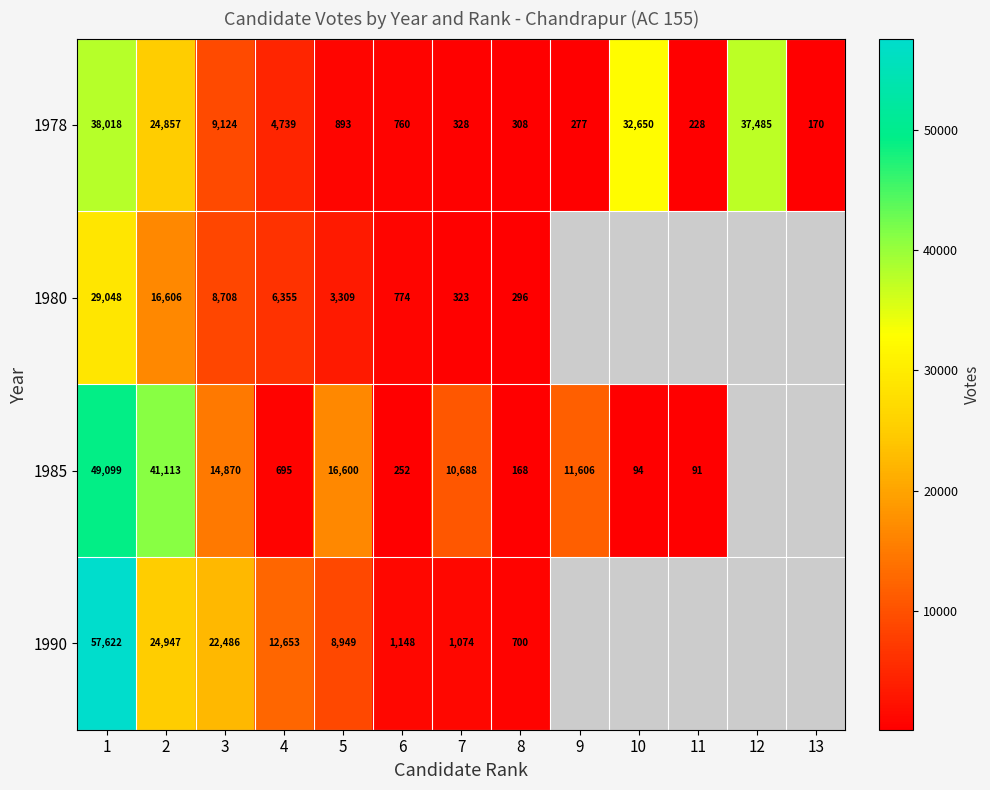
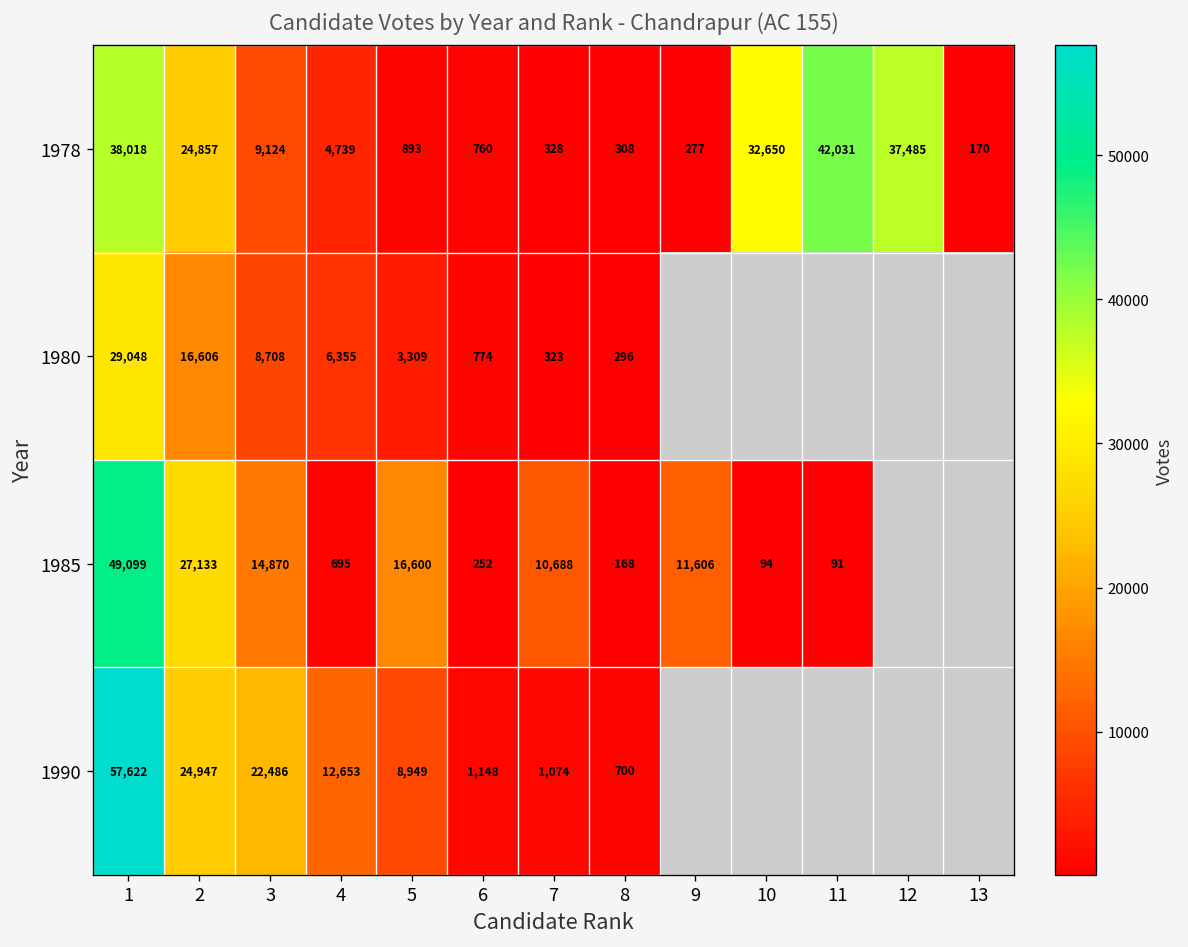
1978, 11: 228 -> 42,031
1985, 2: 41,113 -> 27,133
